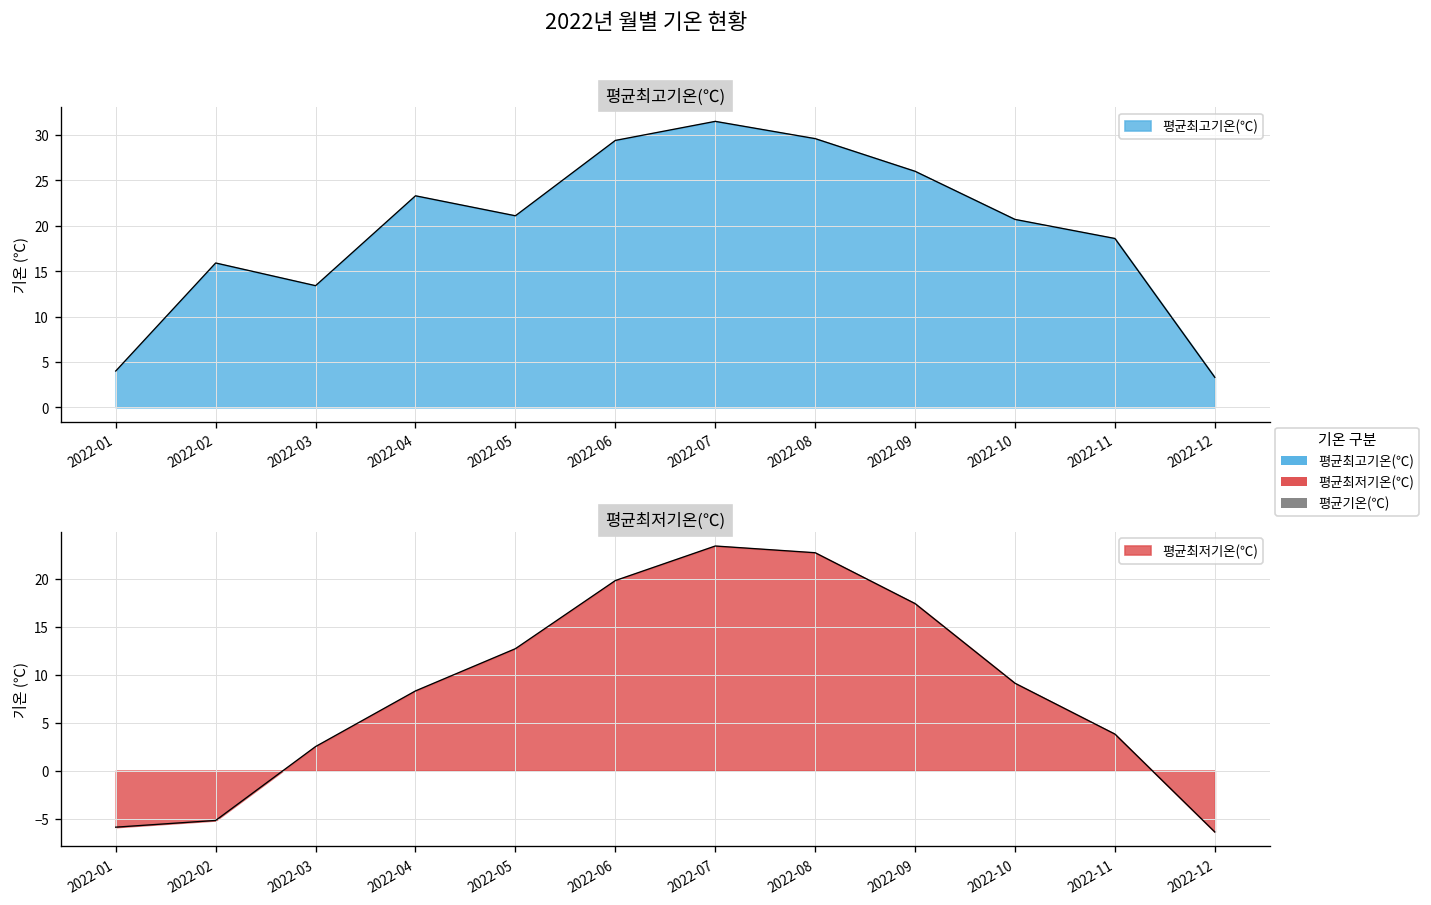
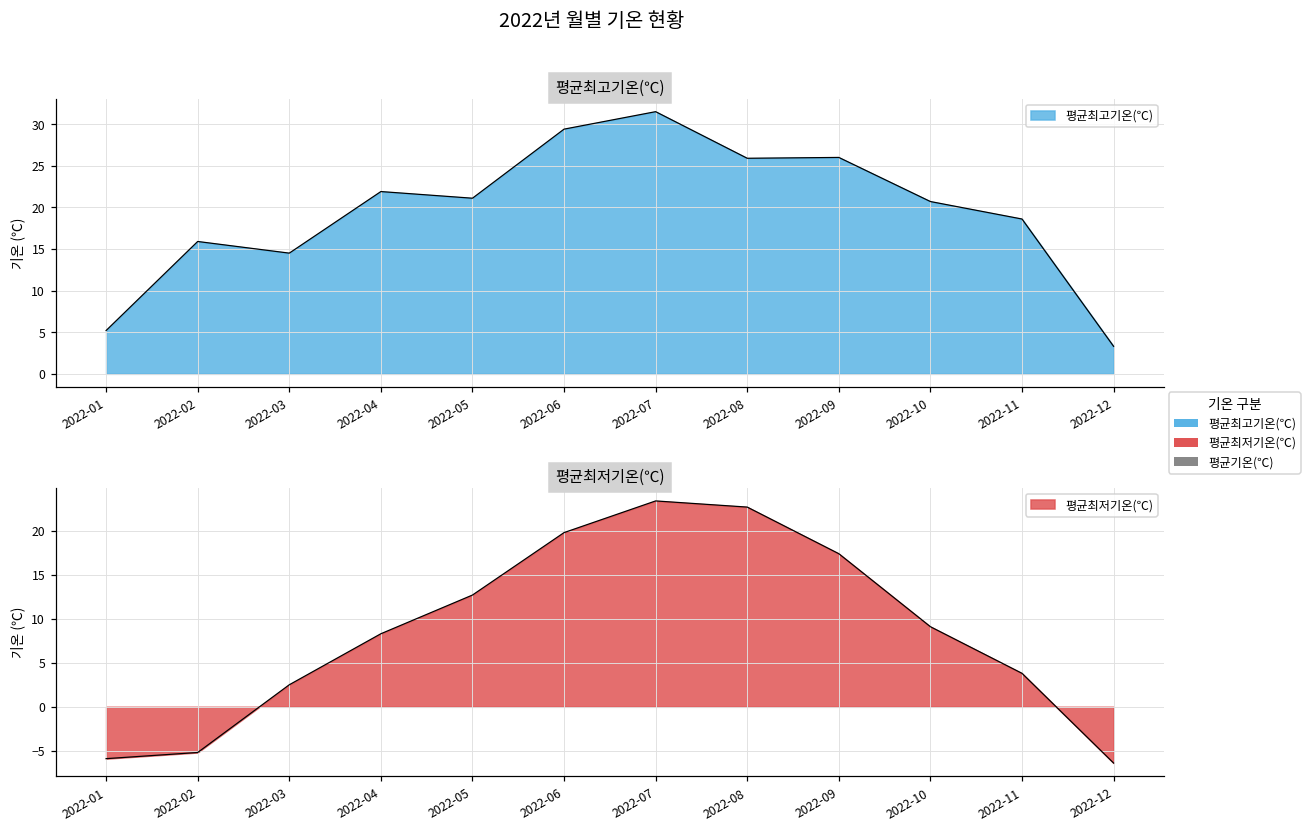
평균최고기온(℃), 2022-01: 4 -> 5
평균최고기온(℃), 2022-03: 13 -> 15
평균최고기온(℃), 2022-04: 23 -> 22
평균최고기온(℃), 2022-08: 30 -> 26
